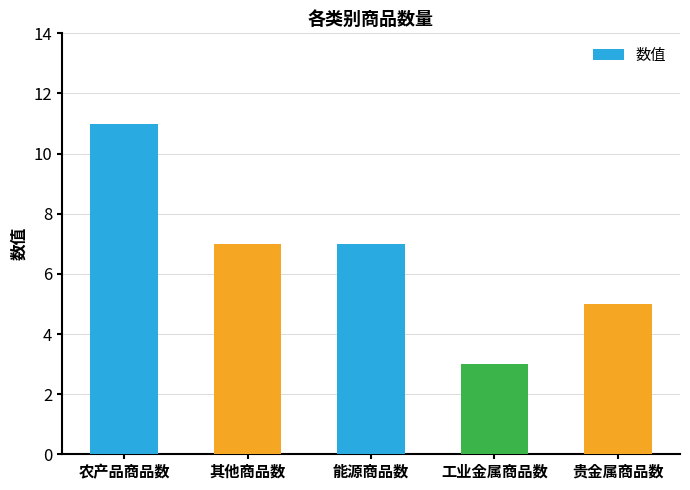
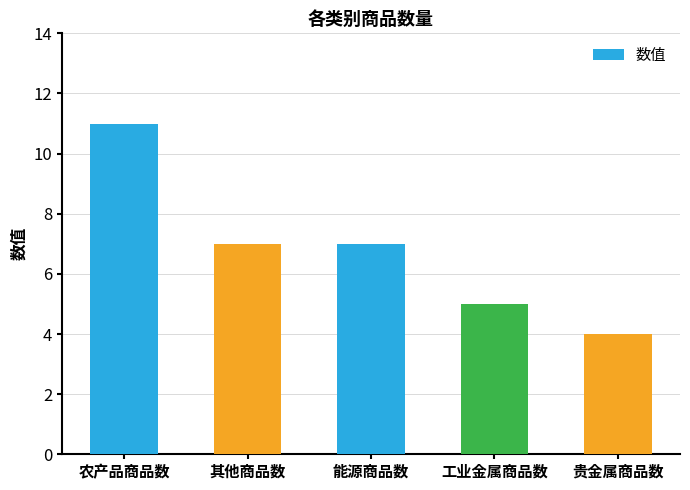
工业金属商品数: 3 -> 5
贵金属商品数: 5 -> 4
